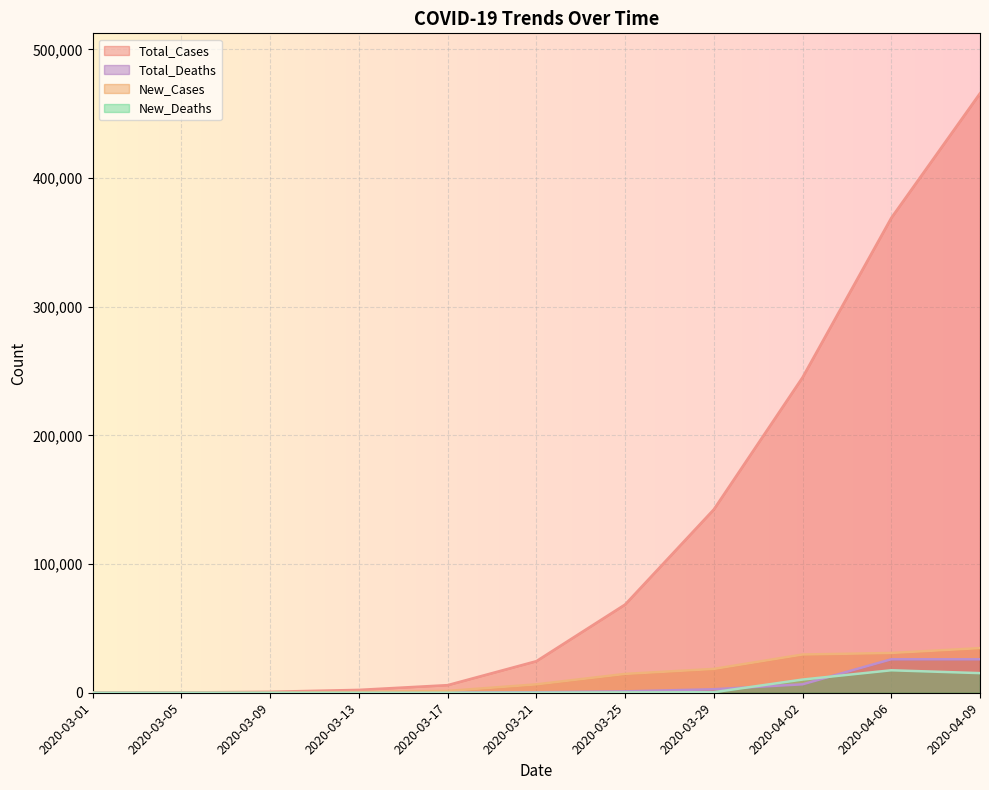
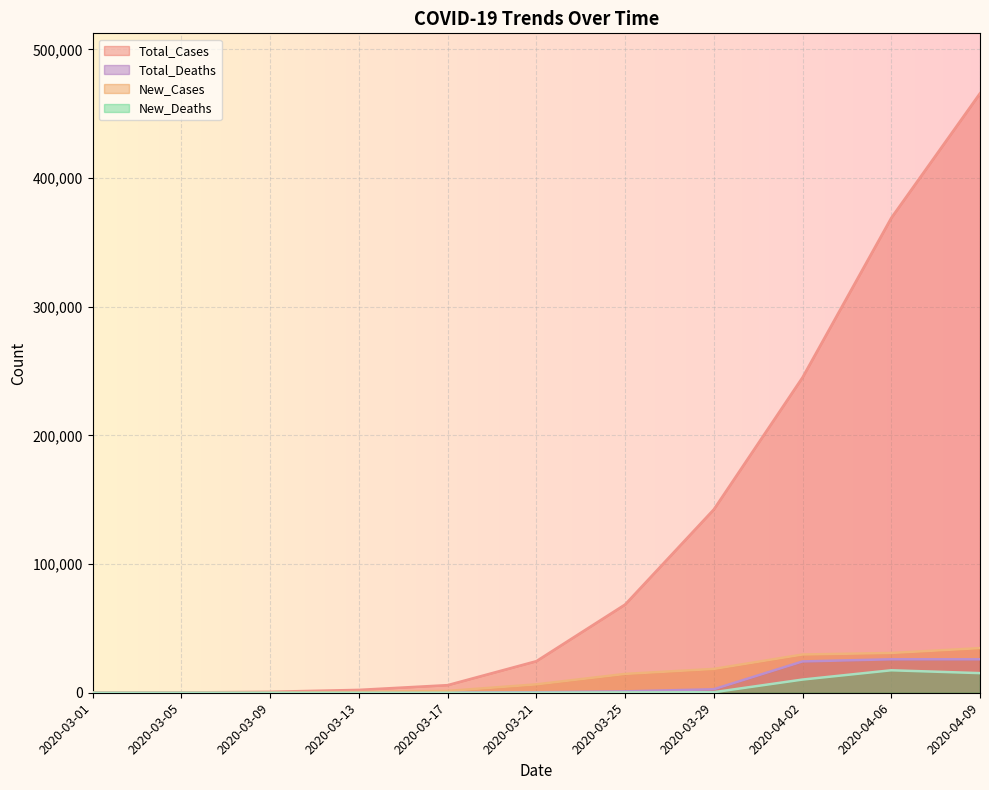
Total_Deaths, 2020-04-02: 7,000 -> 24,000
